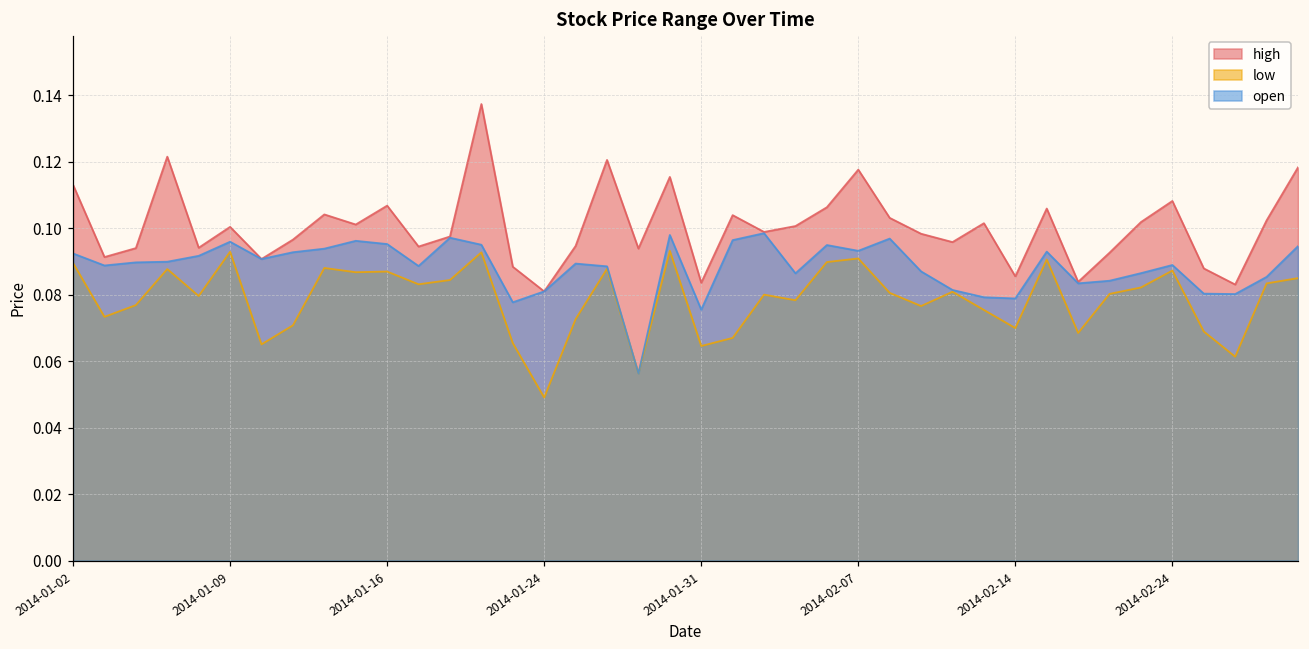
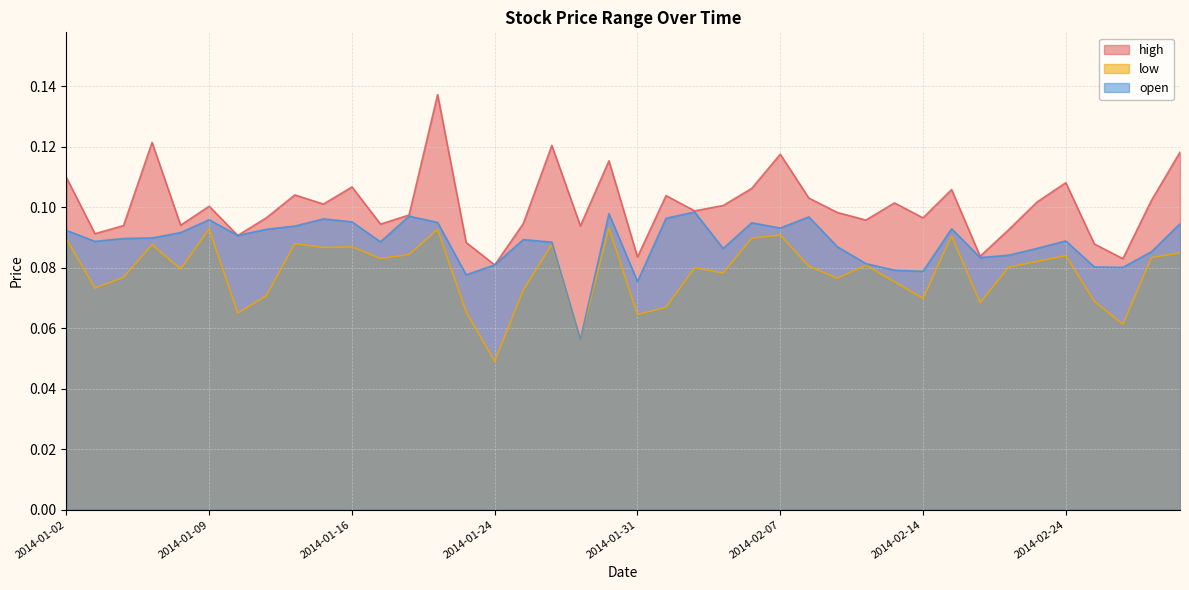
high, 2014-01-02: 0.113 -> 0.110
high, 2014-02-14: 0.085 -> 0.097
low, 2014-02-24: 0.087 -> 0.084
